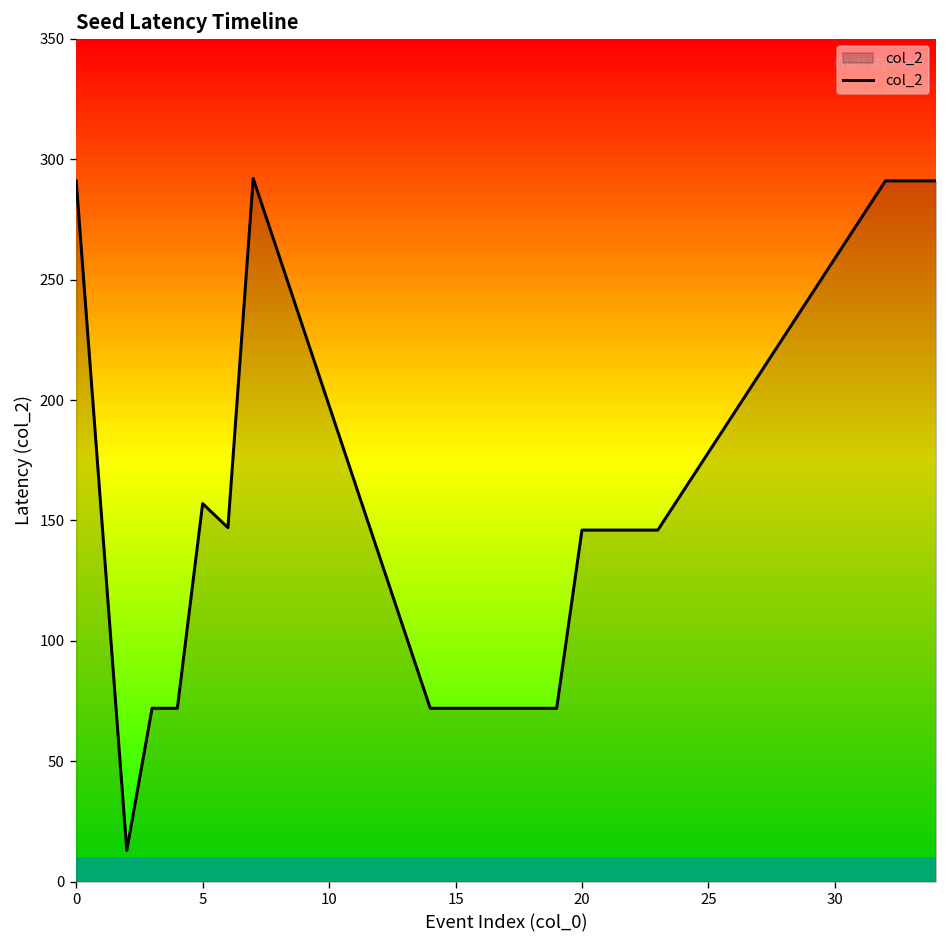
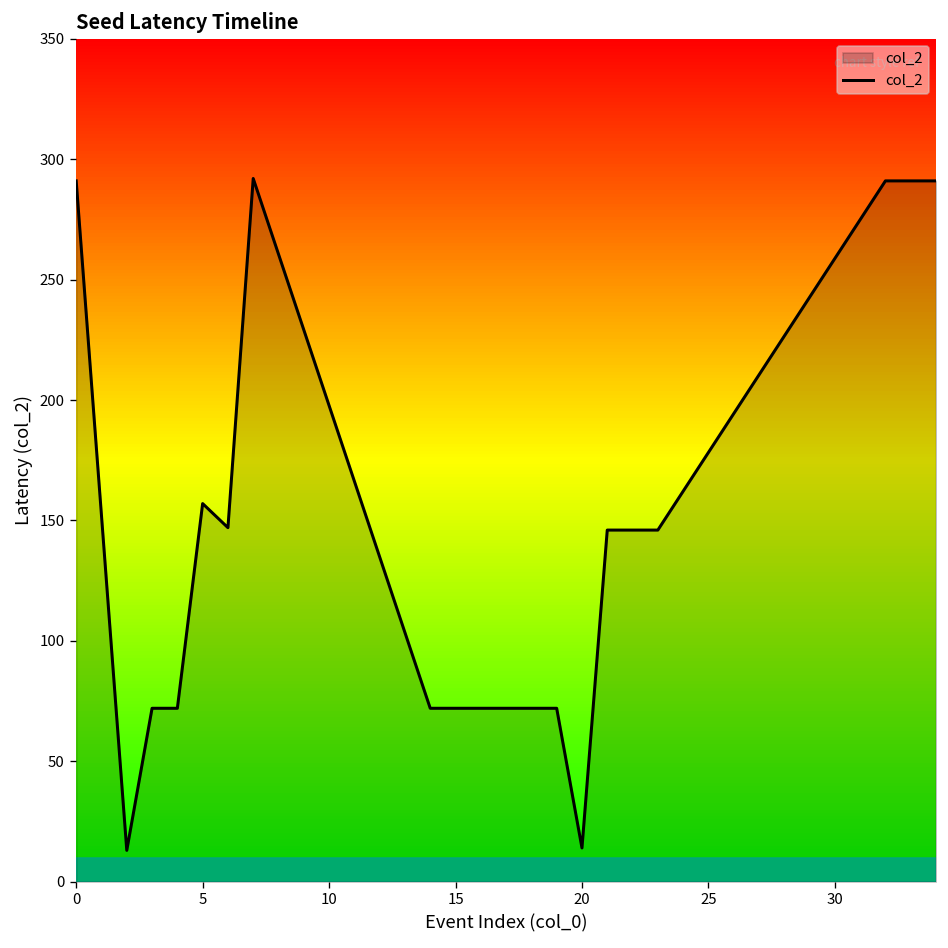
20: 146 -> 14
